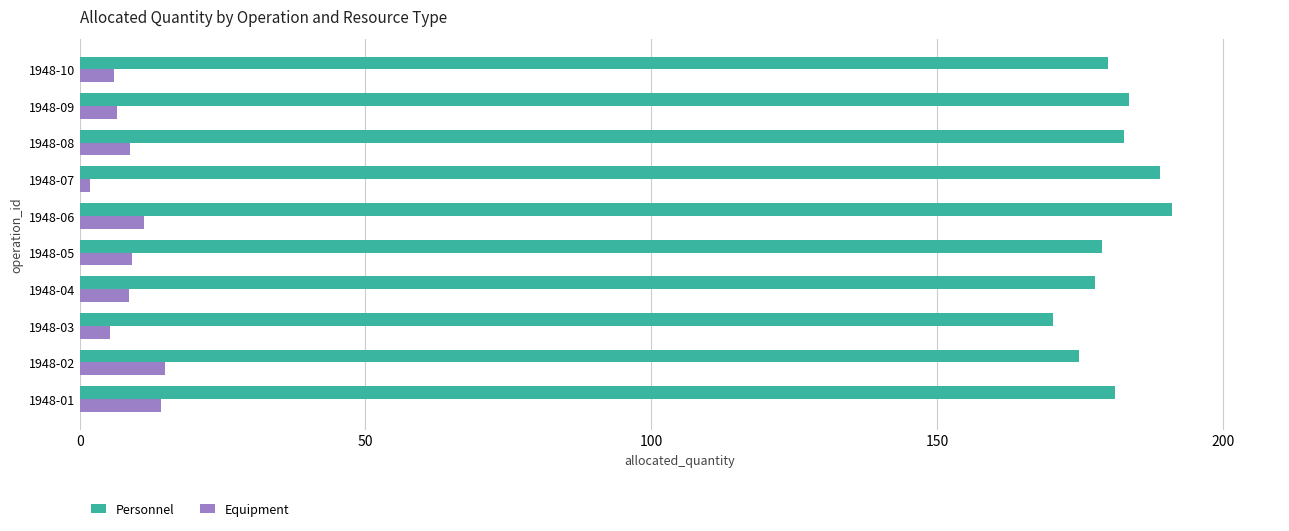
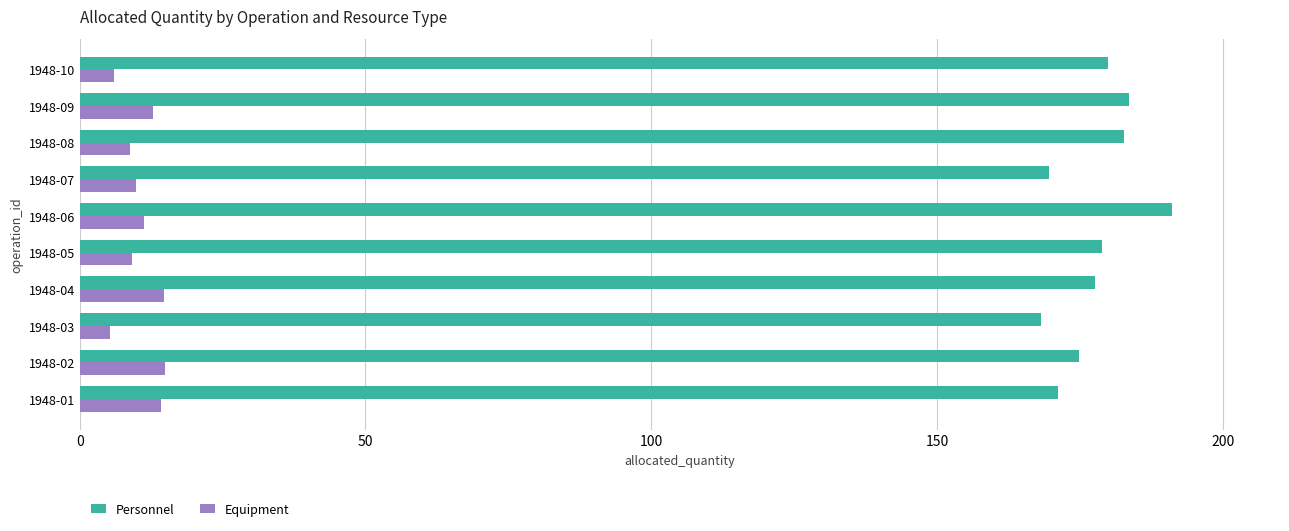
Equipment, 1948-09: 7 -> 13
Personnel, 1948-07: 189 -> 170
Equipment, 1948-07: 2 -> 10
Equipment, 1948-04: 9 -> 15
Personnel, 1948-03: 170 -> 168
Personnel, 1948-01: 181 -> 171
